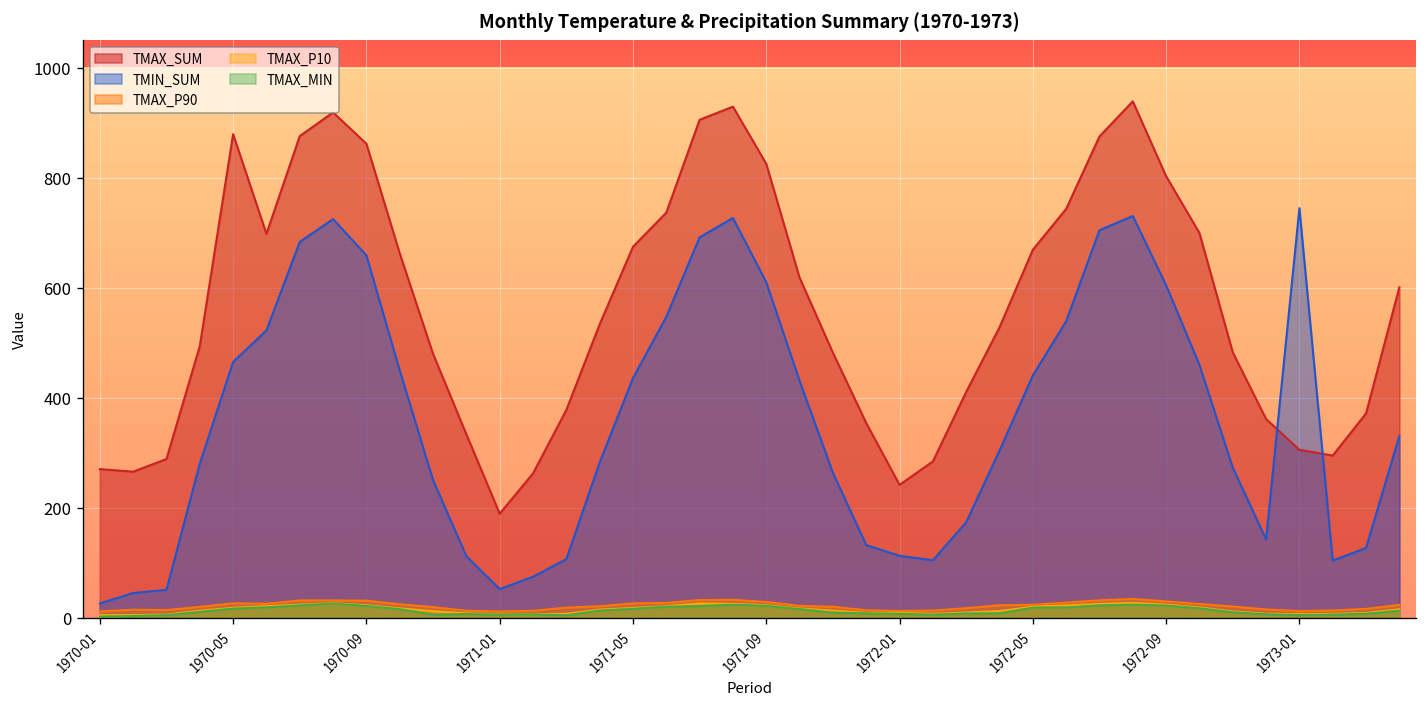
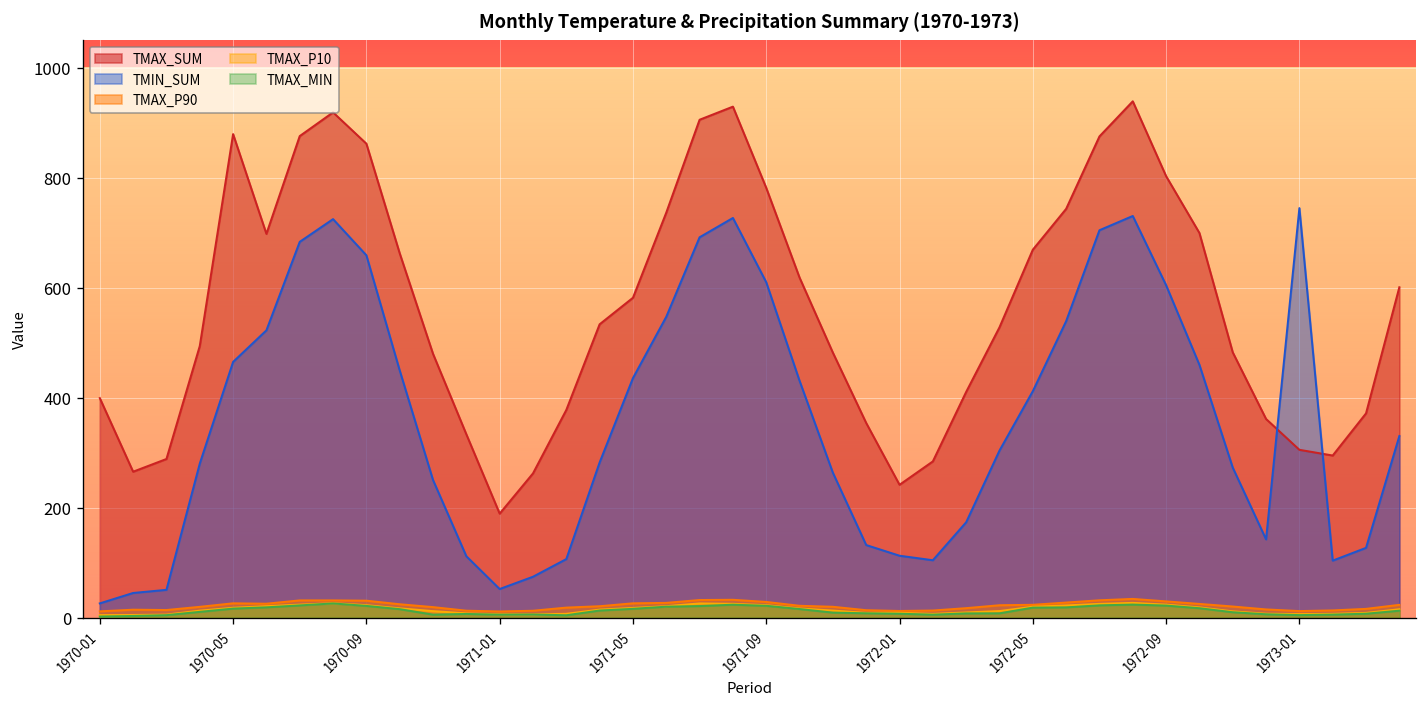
TMAX_SUM, 1970-01: 270 -> 400
TMAX_SUM, 1971-05: 670 -> 580
TMAX_SUM, 1971-09: 830 -> 780
TMIN_SUM, 1972-05: 440 -> 410
